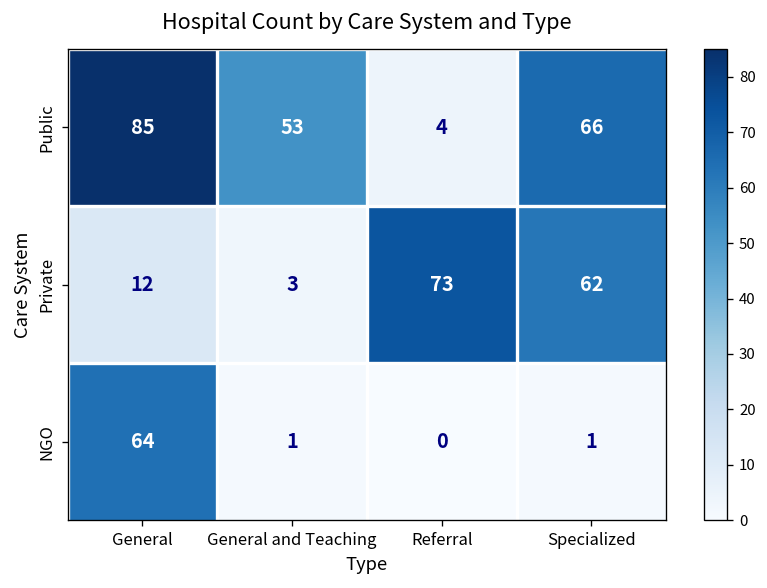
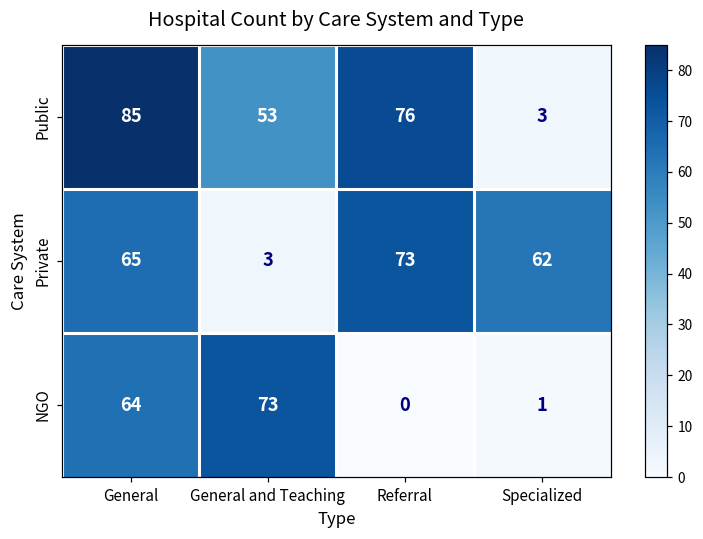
Public, Referral: 4 -> 76
Public, Specialized: 66 -> 3
Private, General: 12 -> 65
NGO, General and Teaching: 1 -> 73
